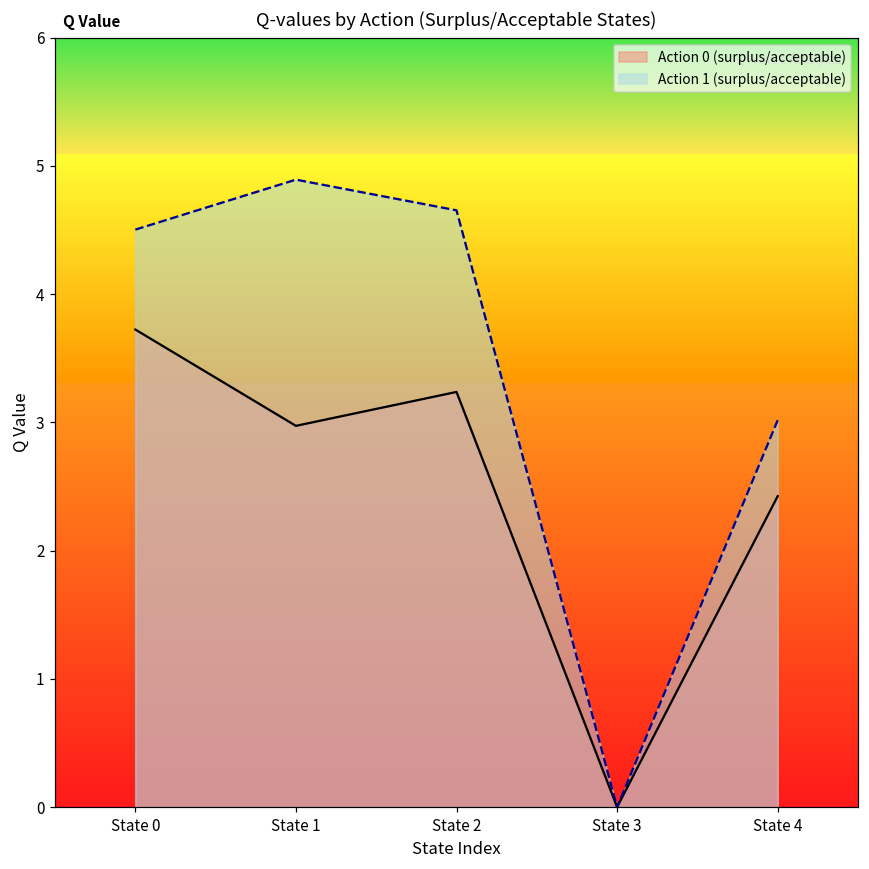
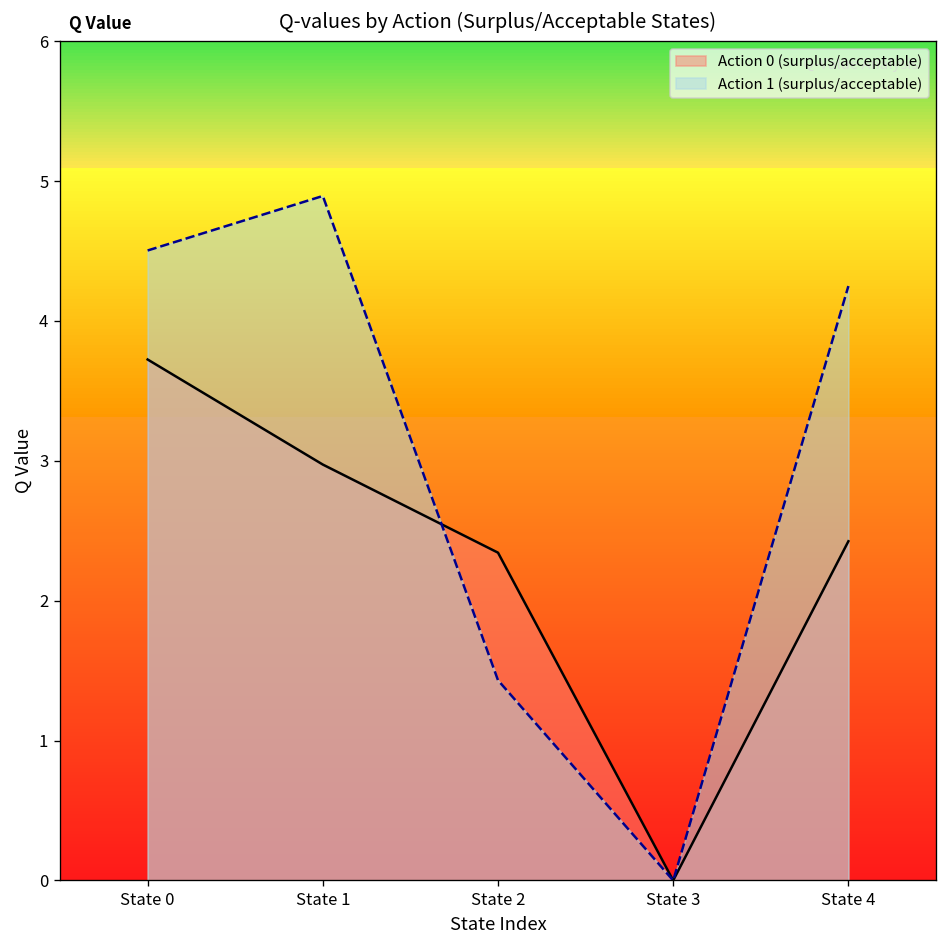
Action 0 (surplus/acceptable), State 2: 3.24 -> 2.34
Action 1 (surplus/acceptable), State 2: 4.65 -> 1.43
Action 1 (surplus/acceptable), State 4: 3.02 -> 4.25
